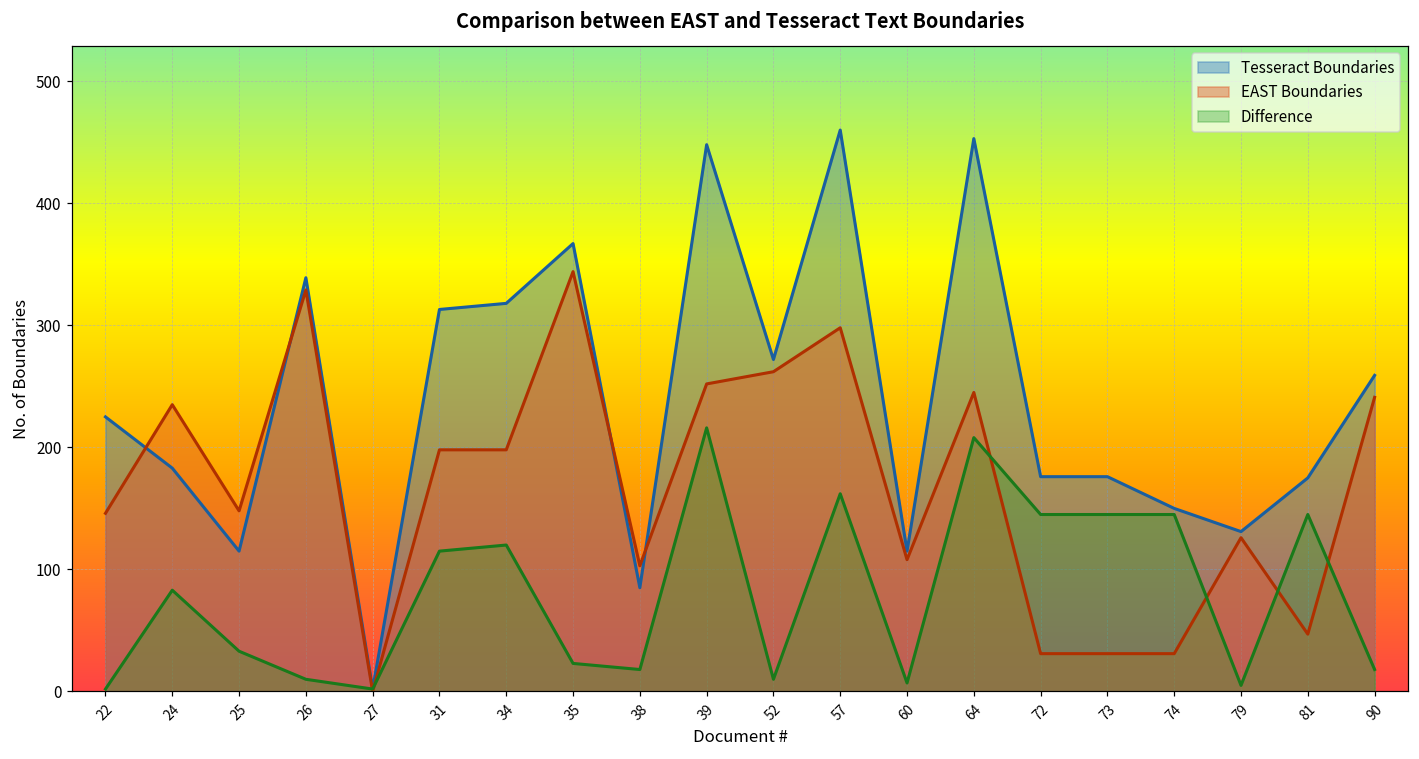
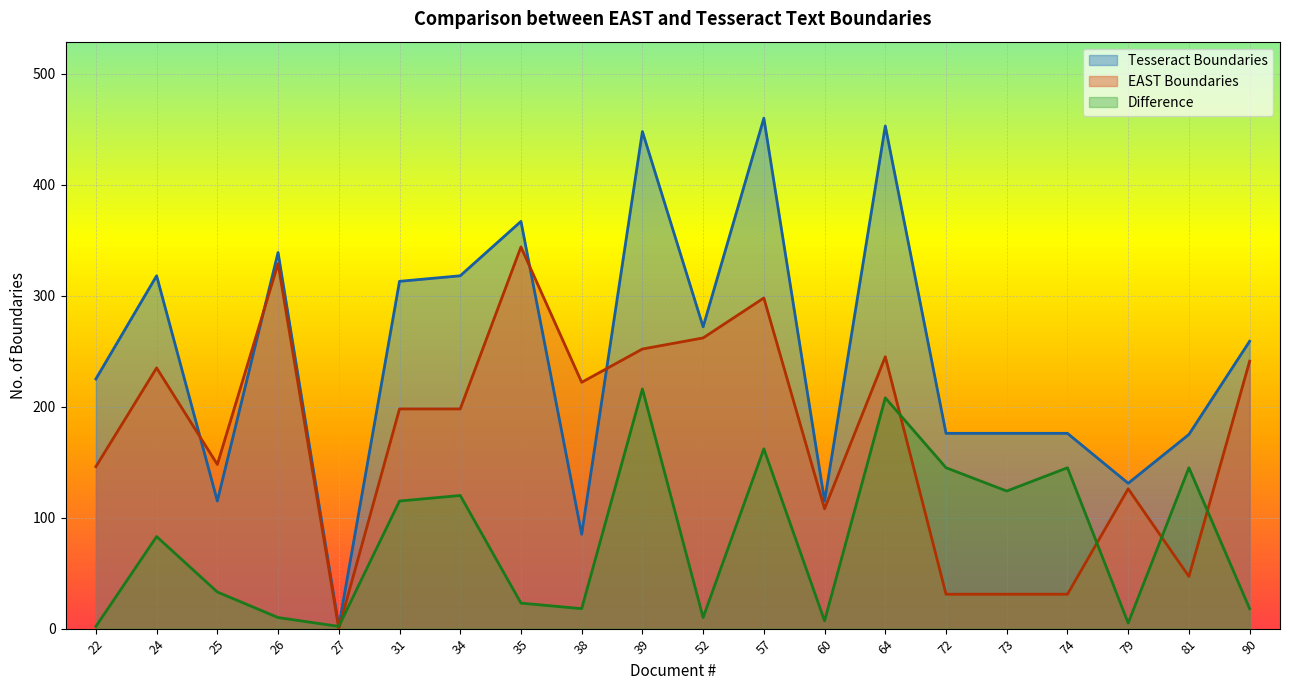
Tesseract Boundaries, 24: 183 -> 318
EAST Boundaries, 38: 103 -> 222
Difference, 73: 145 -> 124
Tesseract Boundaries, 74: 150 -> 176
